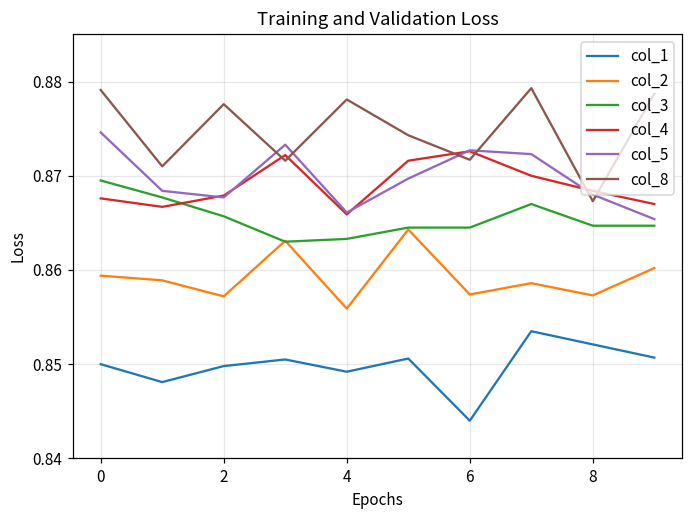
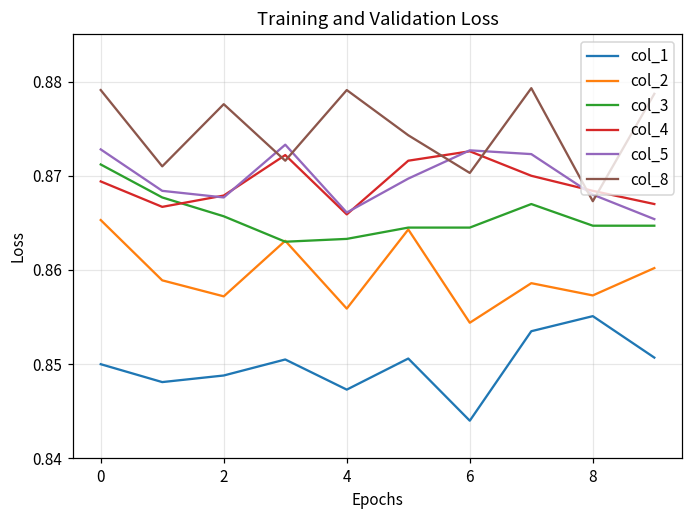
col_2, 0: 0.859 -> 0.865
col_3, 0: 0.870 -> 0.871
col_4, 0: 0.868 -> 0.869
col_5, 0: 0.875 -> 0.873
col_1, 2: 0.850 -> 0.849
col_1, 4: 0.849 -> 0.847
col_8, 4: 0.878 -> 0.879
col_2, 6: 0.857 -> 0.854
col_8, 6: 0.872 -> 0.870
col_1, 8: 0.852 -> 0.855
